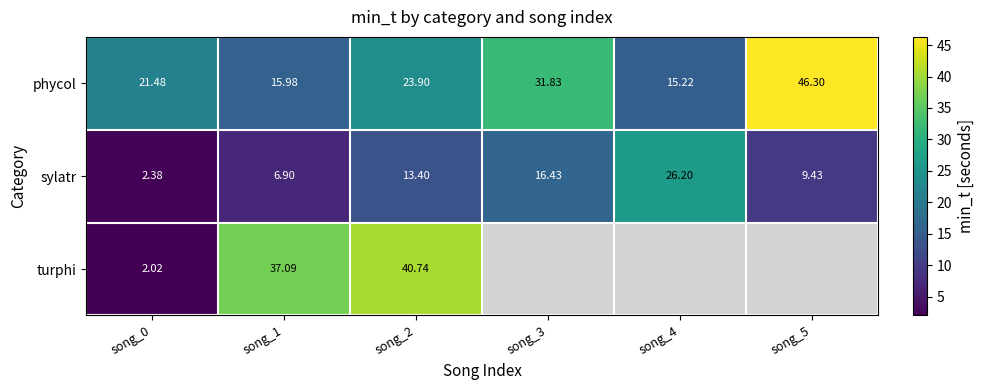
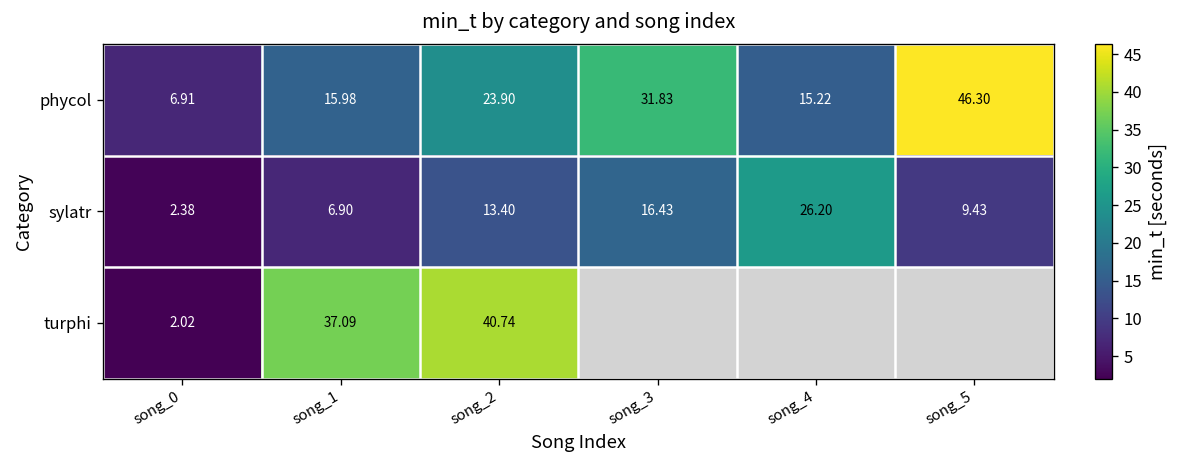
phycol, song_0: 21.48 -> 6.91
